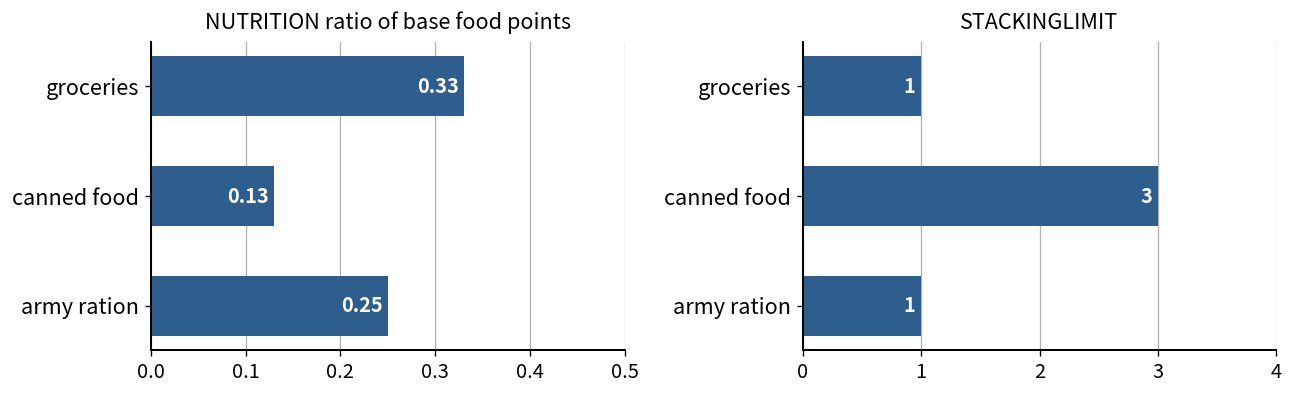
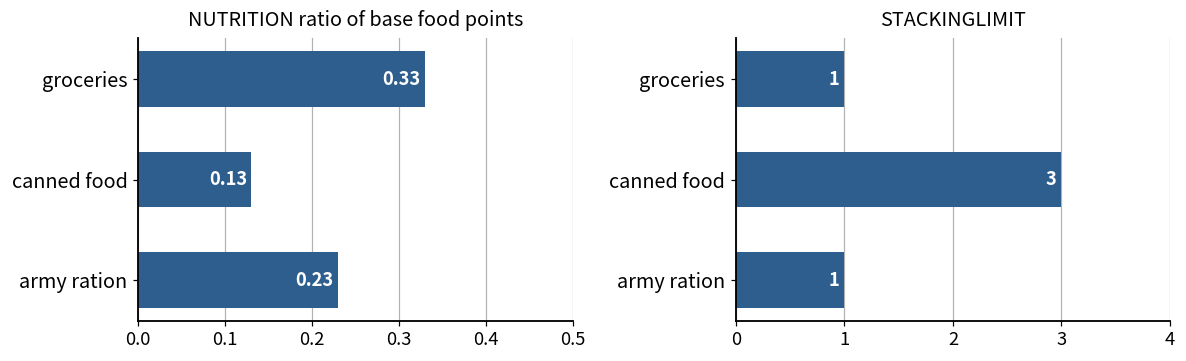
NUTRITION ratio of base food points, army ration: 0.25 -> 0.23
